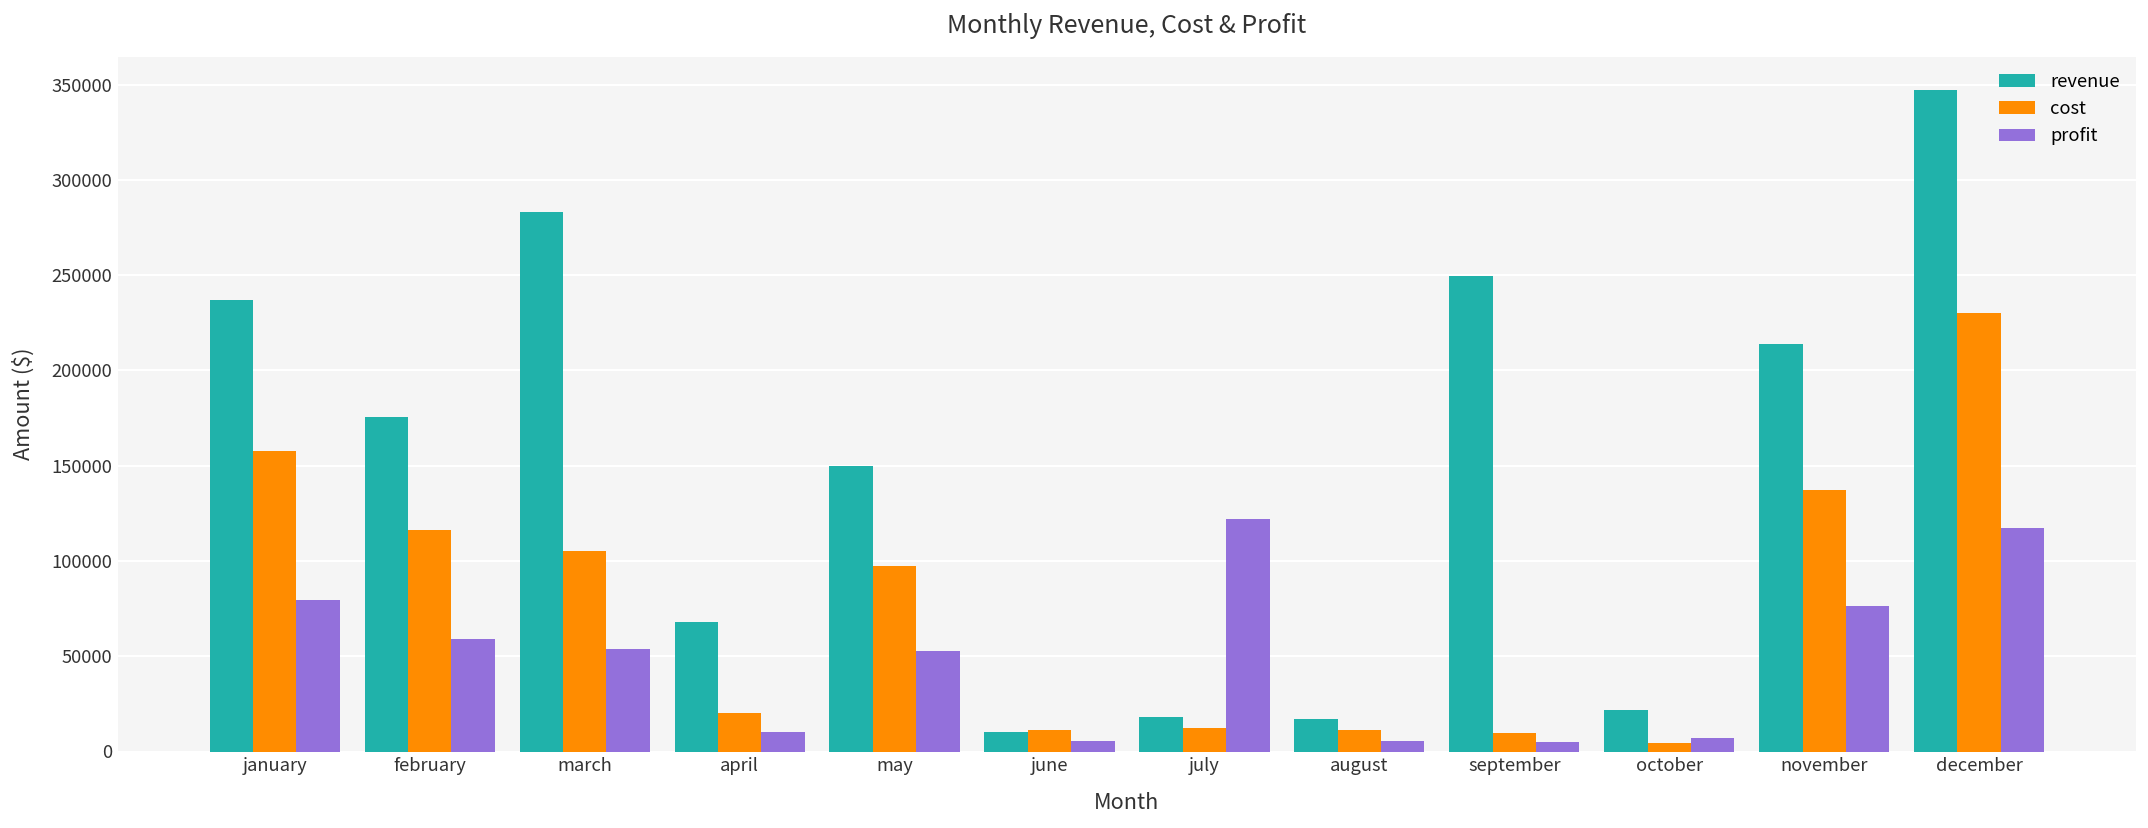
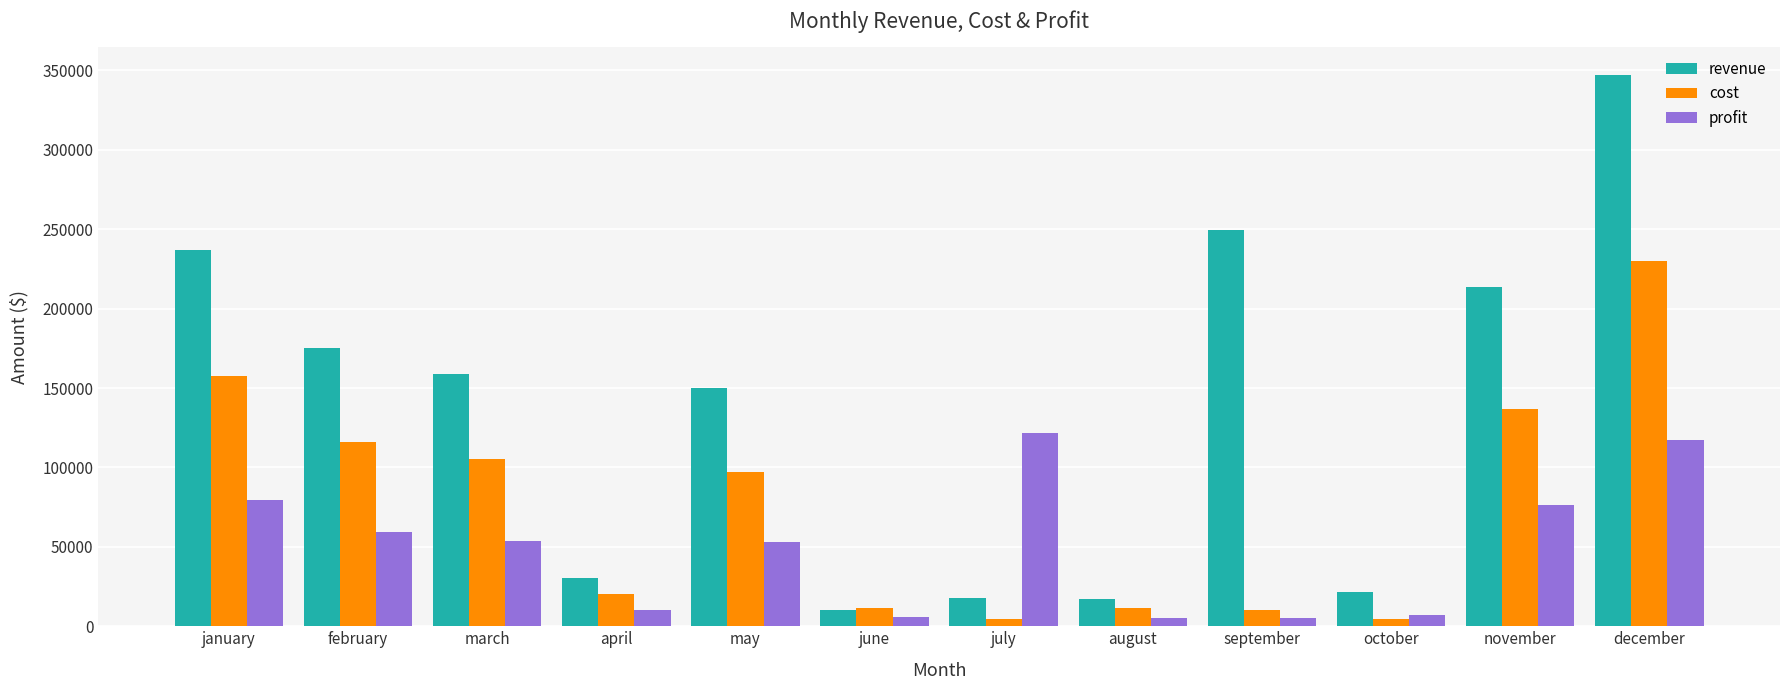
revenue, march: 283000 -> 159000
revenue, april: 68000 -> 30000
cost, july: 12000 -> 5000
